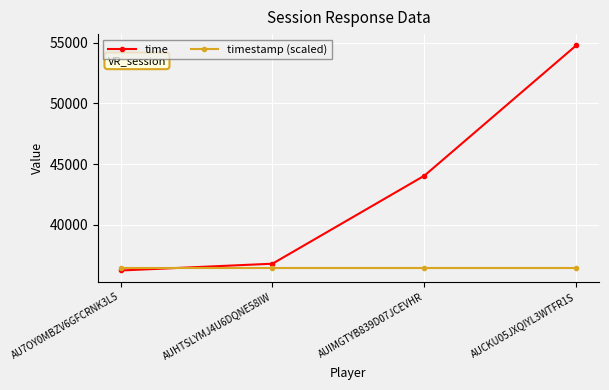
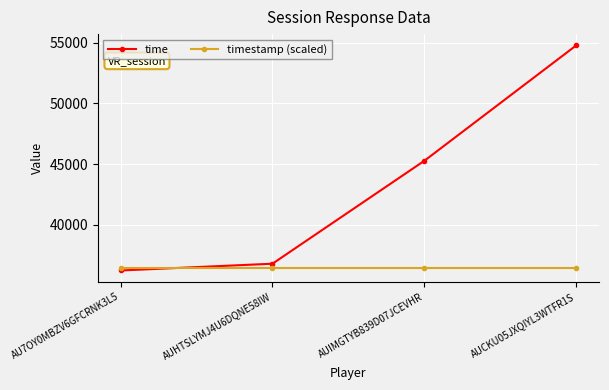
time, AUIMGTYB839D07JCEVHR: 44000 -> 45300
